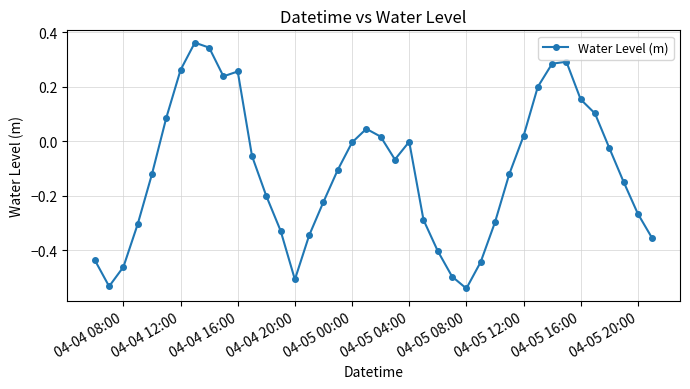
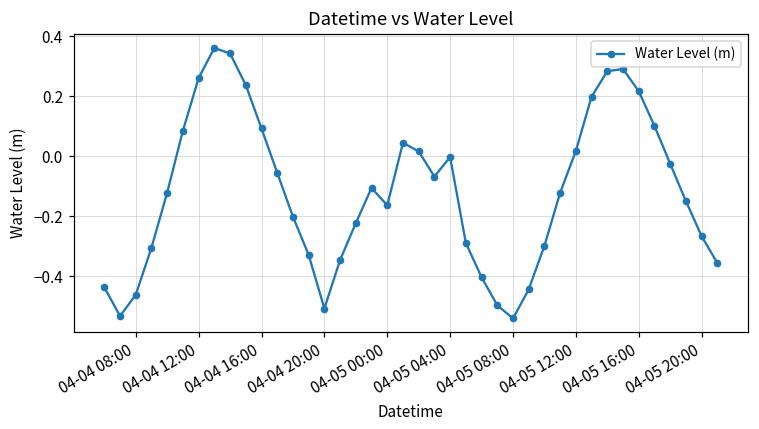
04-04 16:00: 0.26 -> 0.09
04-05 00:00: 0.00 -> -0.16
04-05 16:00: 0.15 -> 0.22
